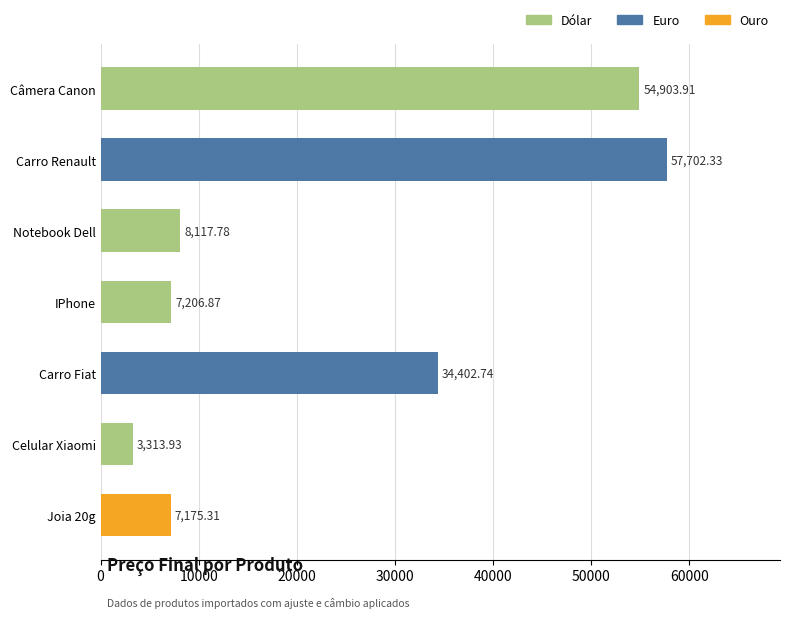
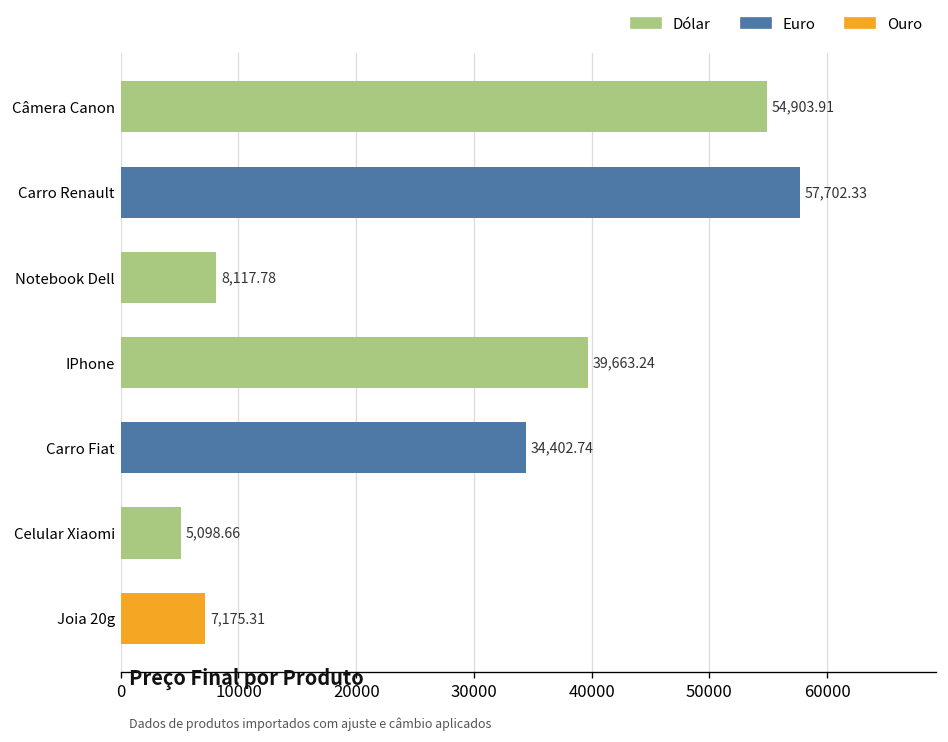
IPhone: 7,206.87 -> 39,663.24
Celular Xiaomi: 3,313.93 -> 5,098.66
